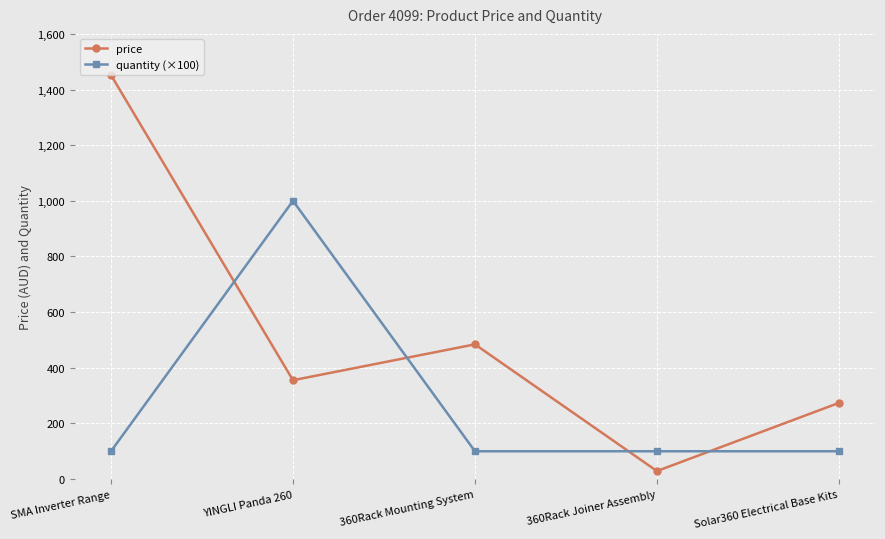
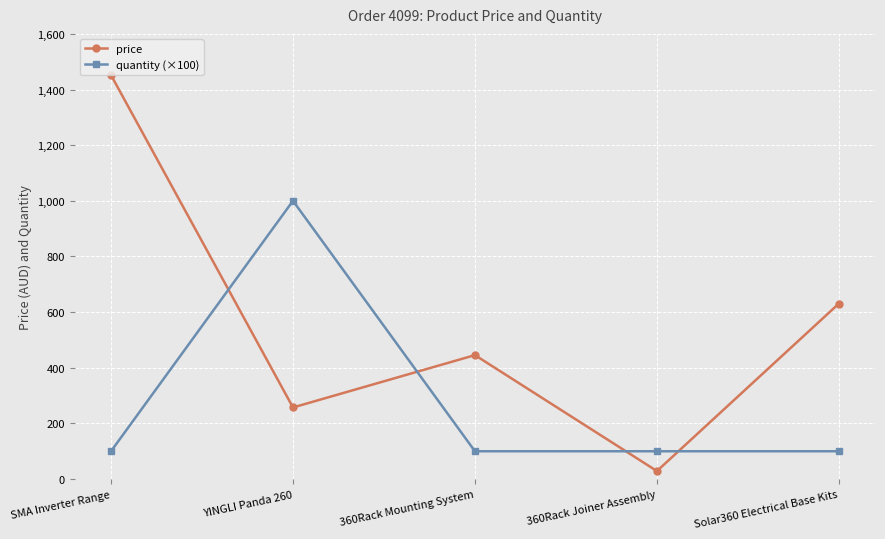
price, YINGLI Panda 260: 360 -> 260
price, 360Rack Mounting System: 480 -> 450
price, Solar360 Electrical Base Kits: 270 -> 630
